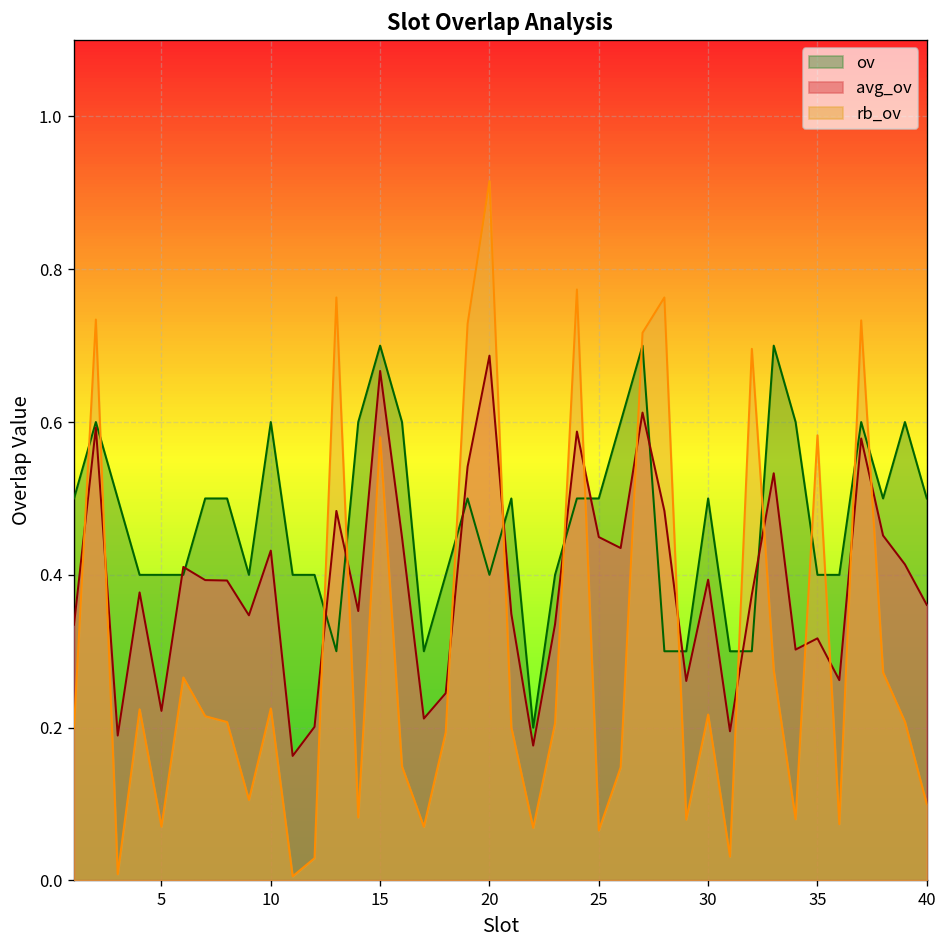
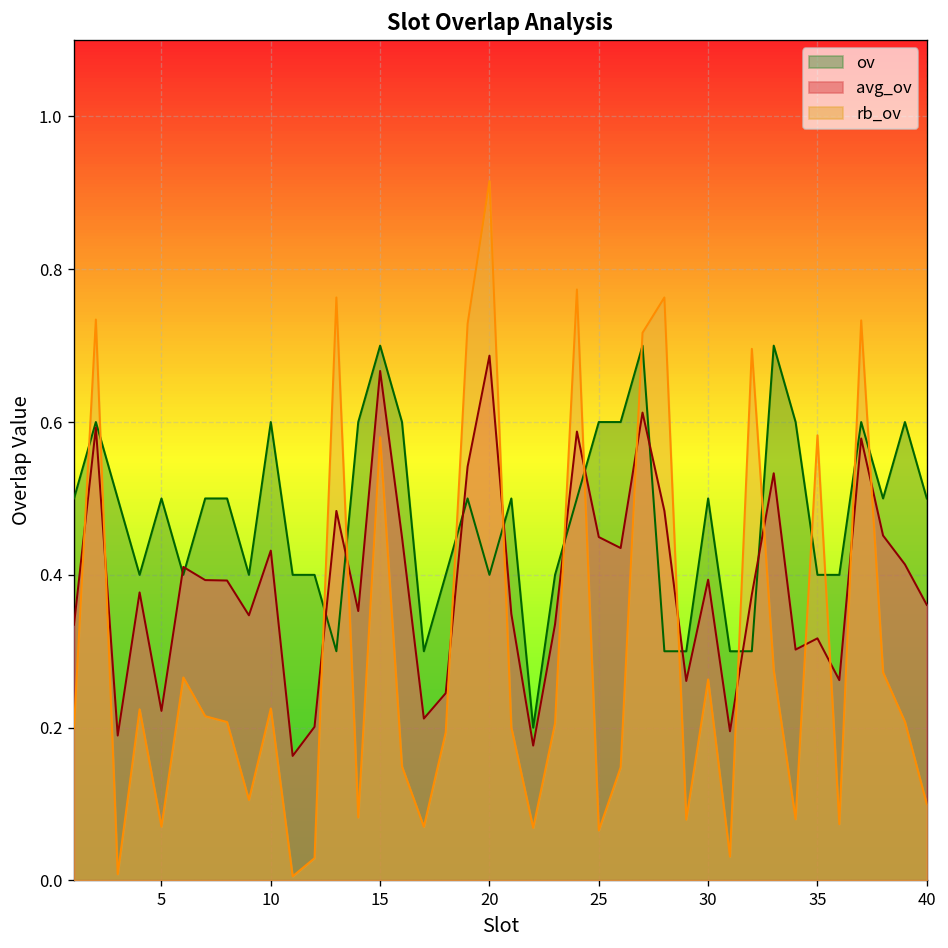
ov, 5: 0.4 -> 0.5
ov, 25: 0.5 -> 0.6
rb_ov, 30: 0.22 -> 0.26
